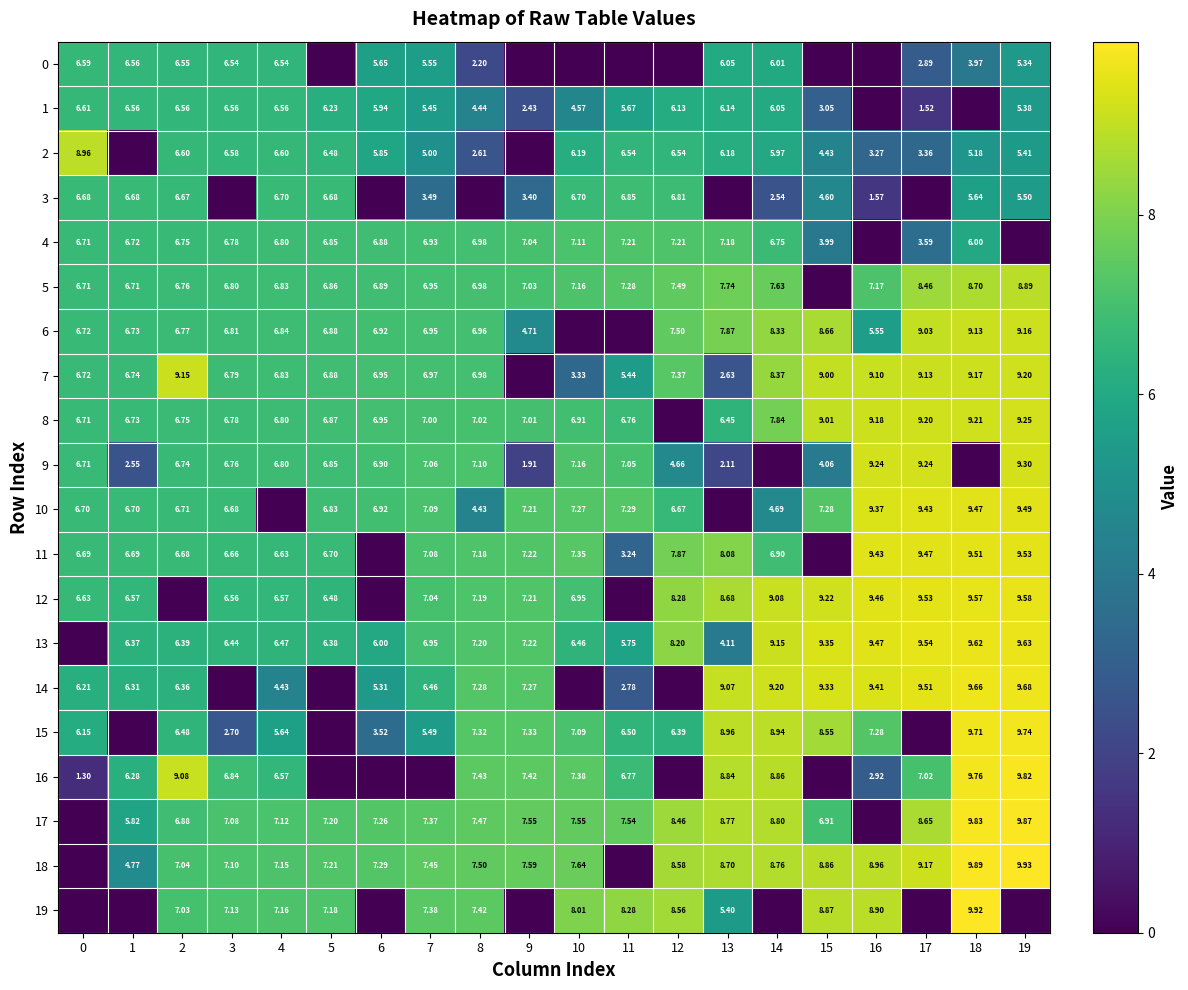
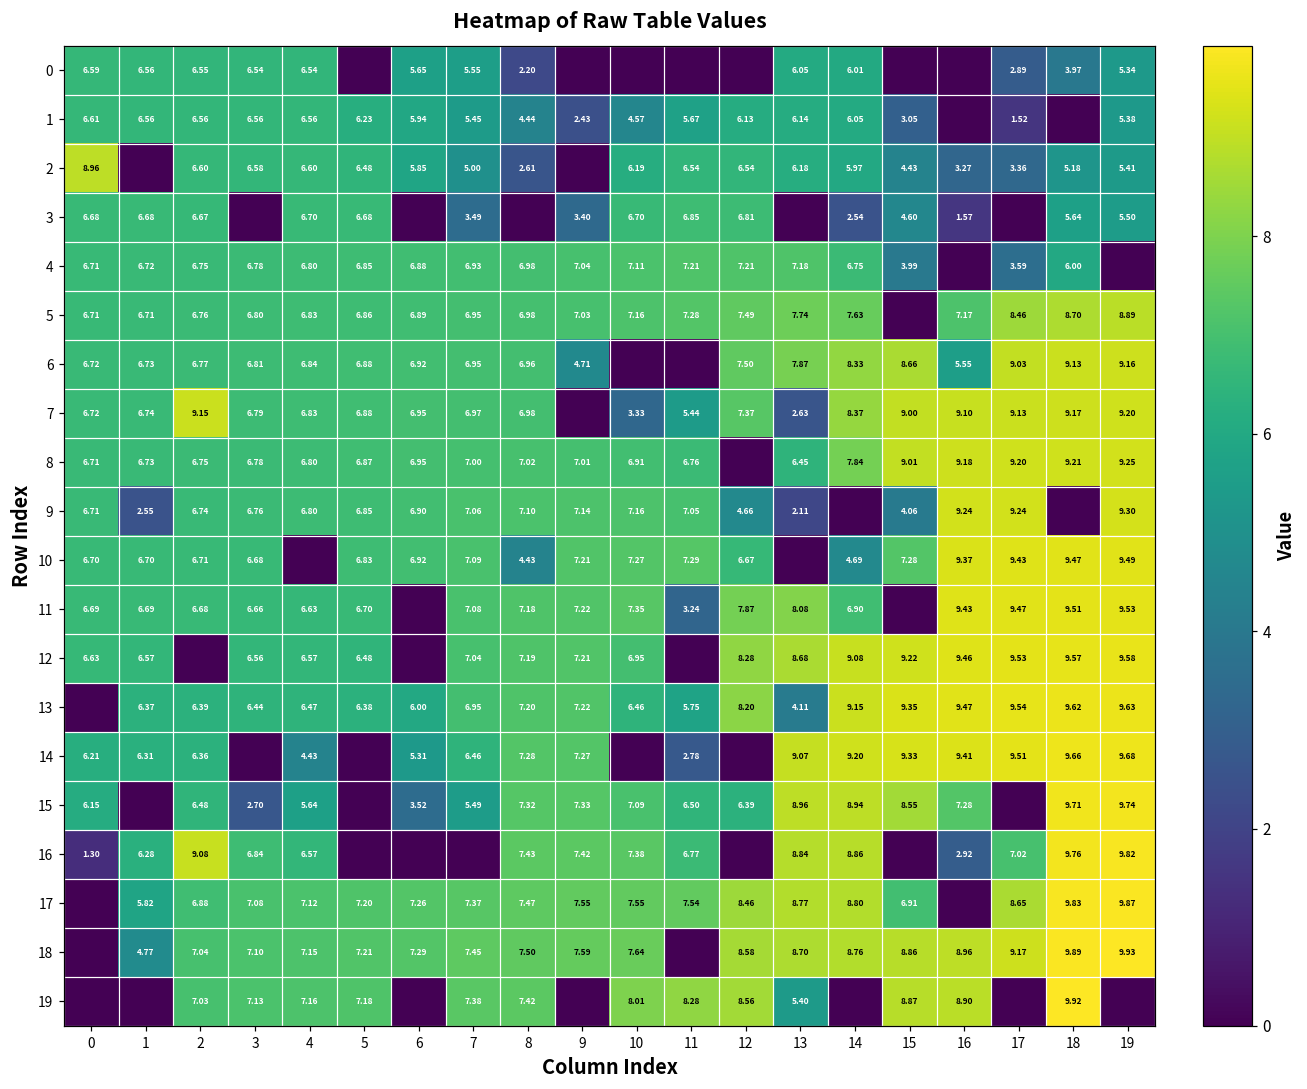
9, 9: 1.91 -> 7.14
